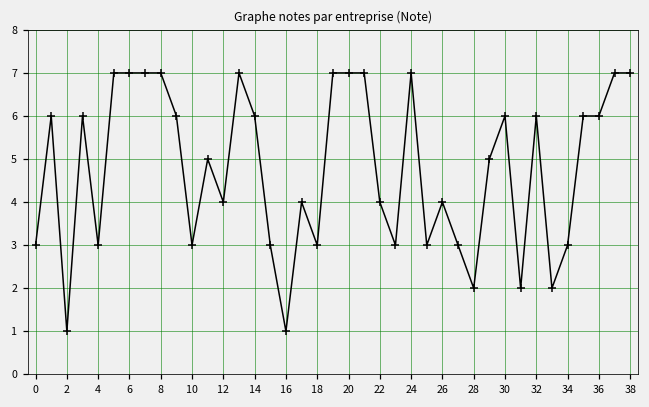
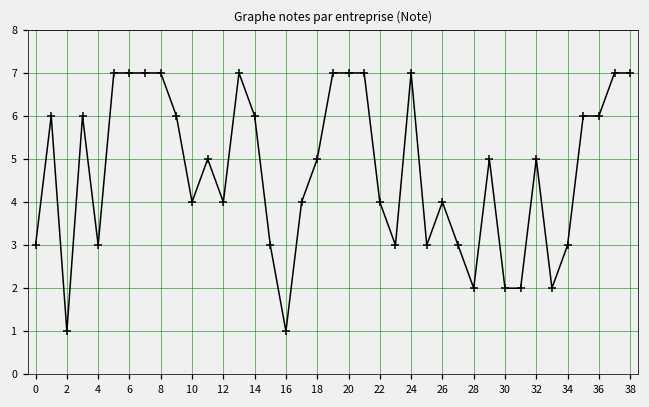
10: 3 -> 4
18: 3 -> 5
30: 6 -> 2
32: 6 -> 5
